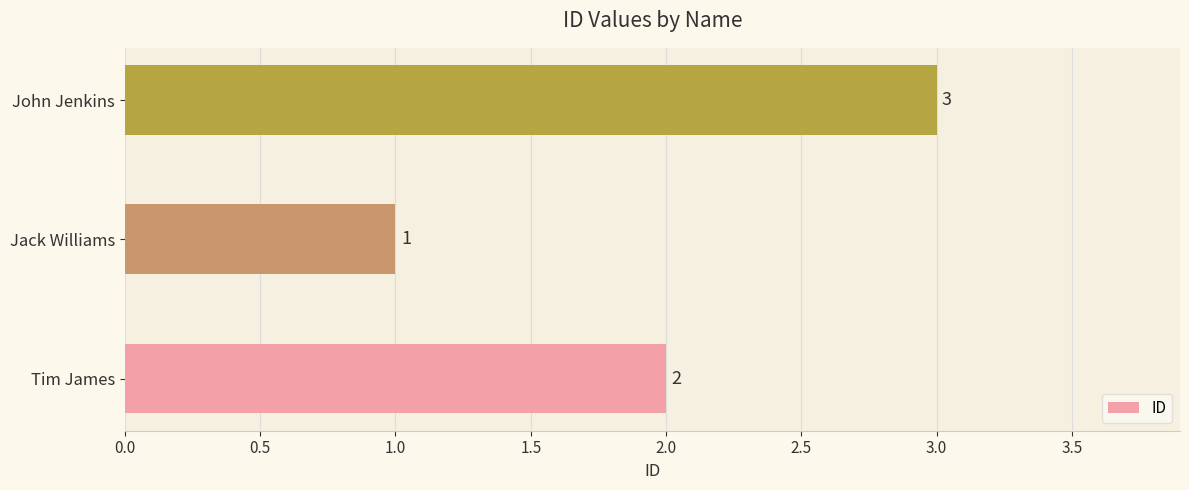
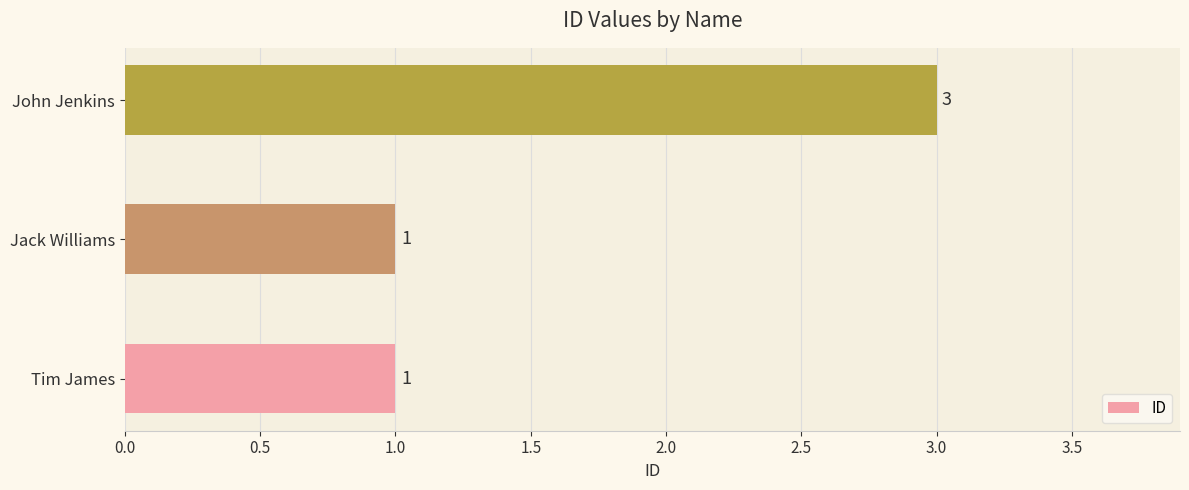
Tim James: 2 -> 1
